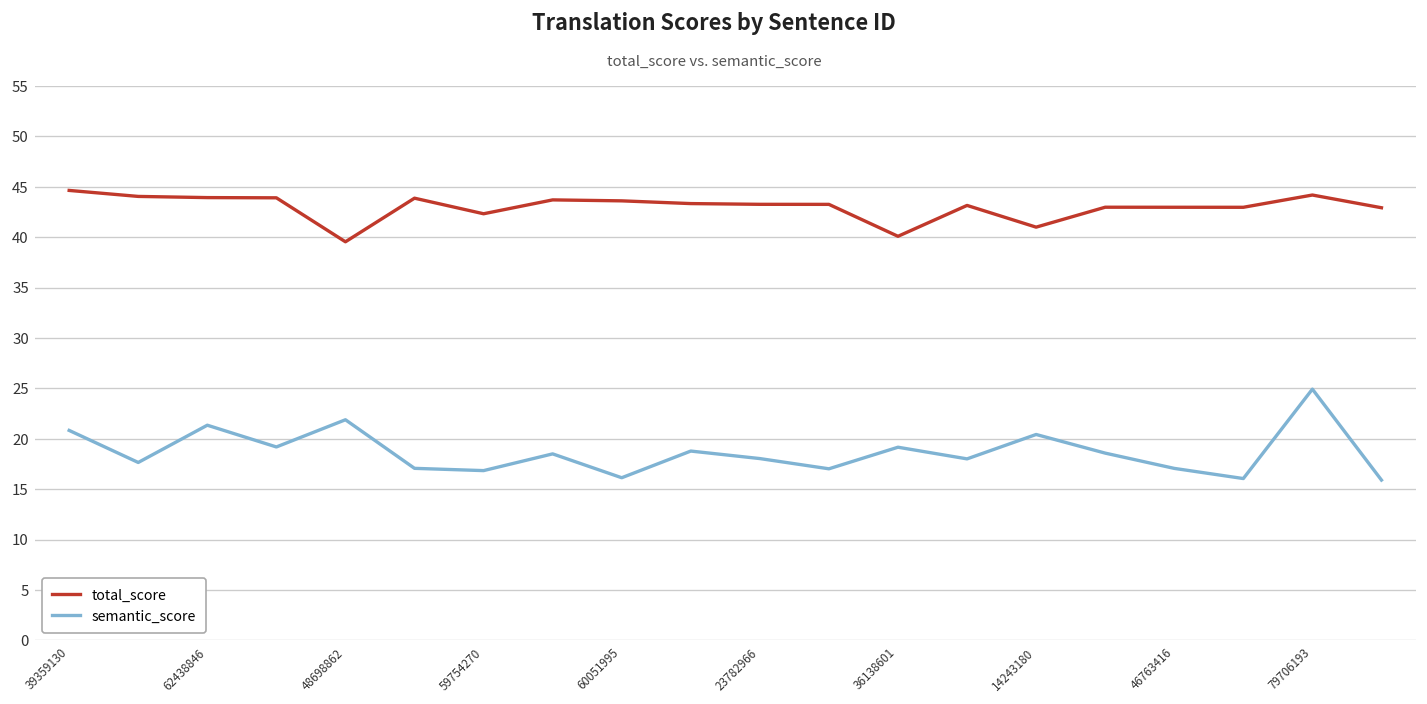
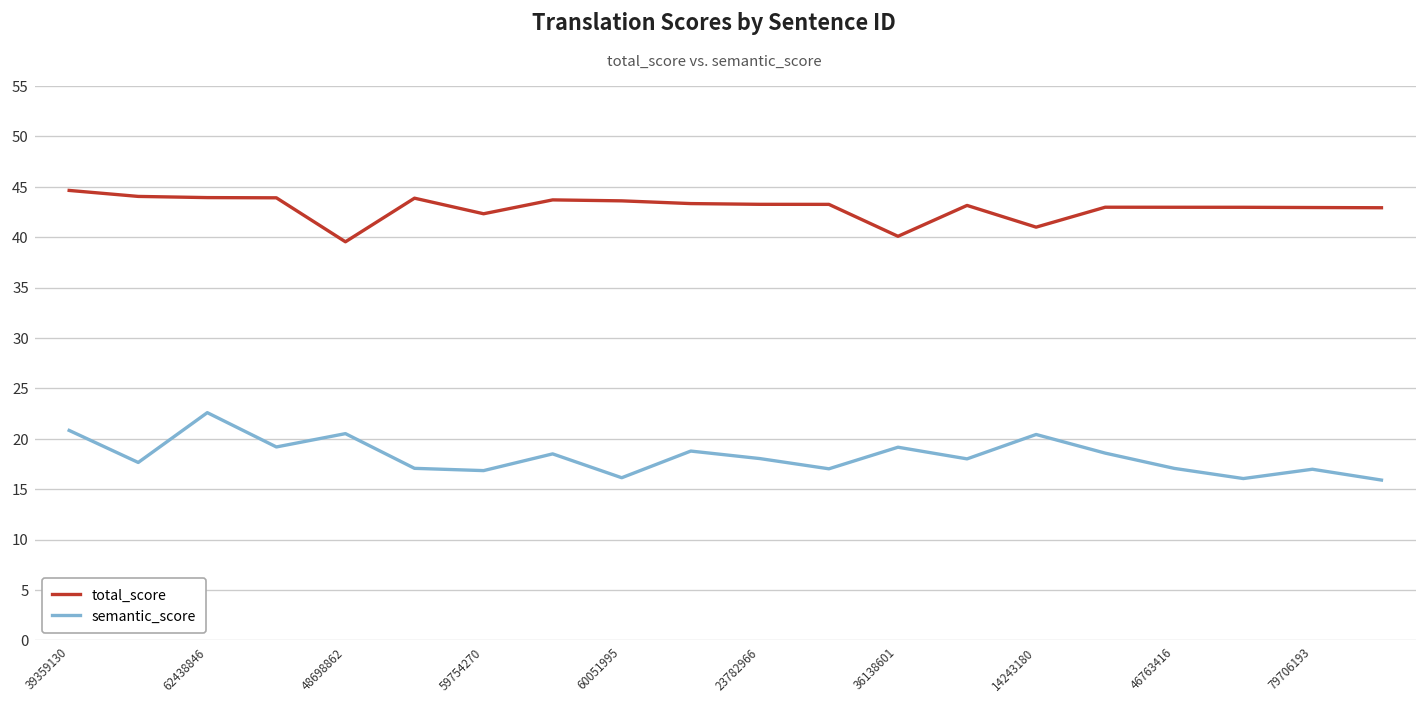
semantic_score, 62438846: 21 -> 23
semantic_score, 48698862: 22 -> 21
total_score, 79706193: 44 -> 43
semantic_score, 79706193: 25 -> 17
